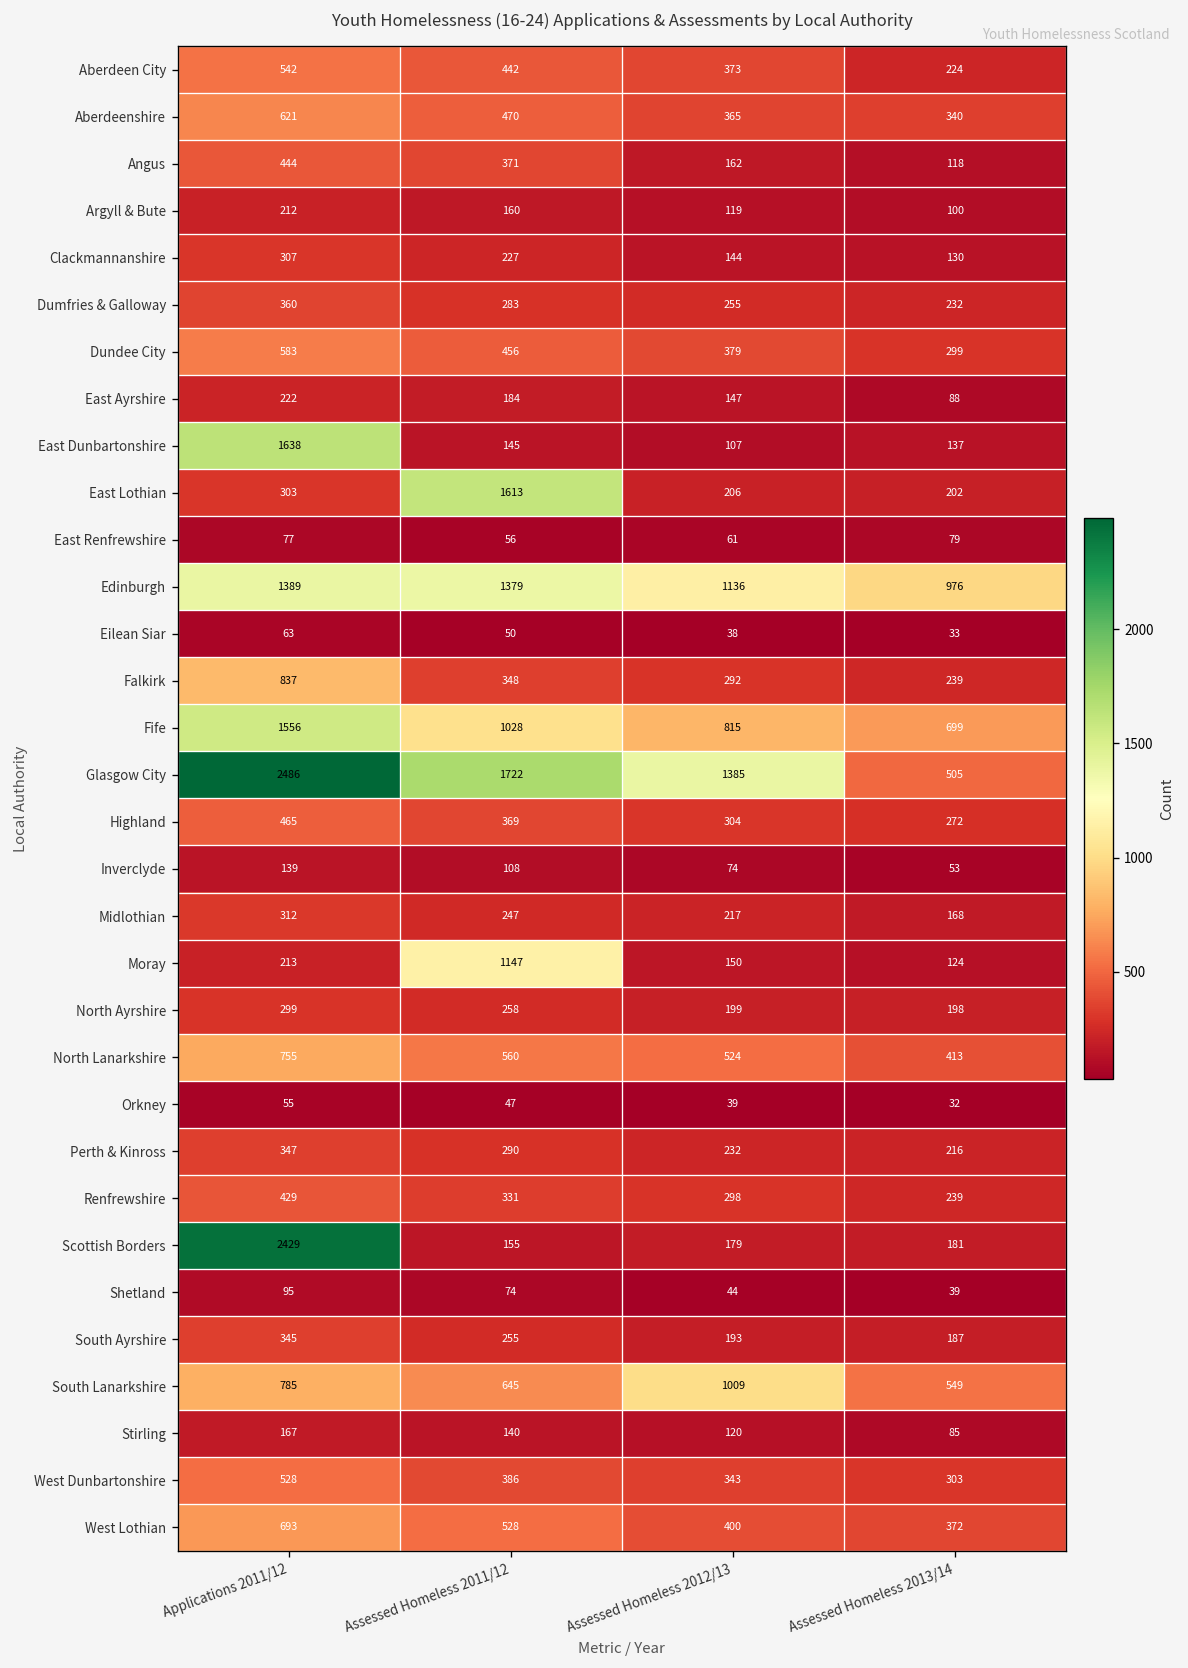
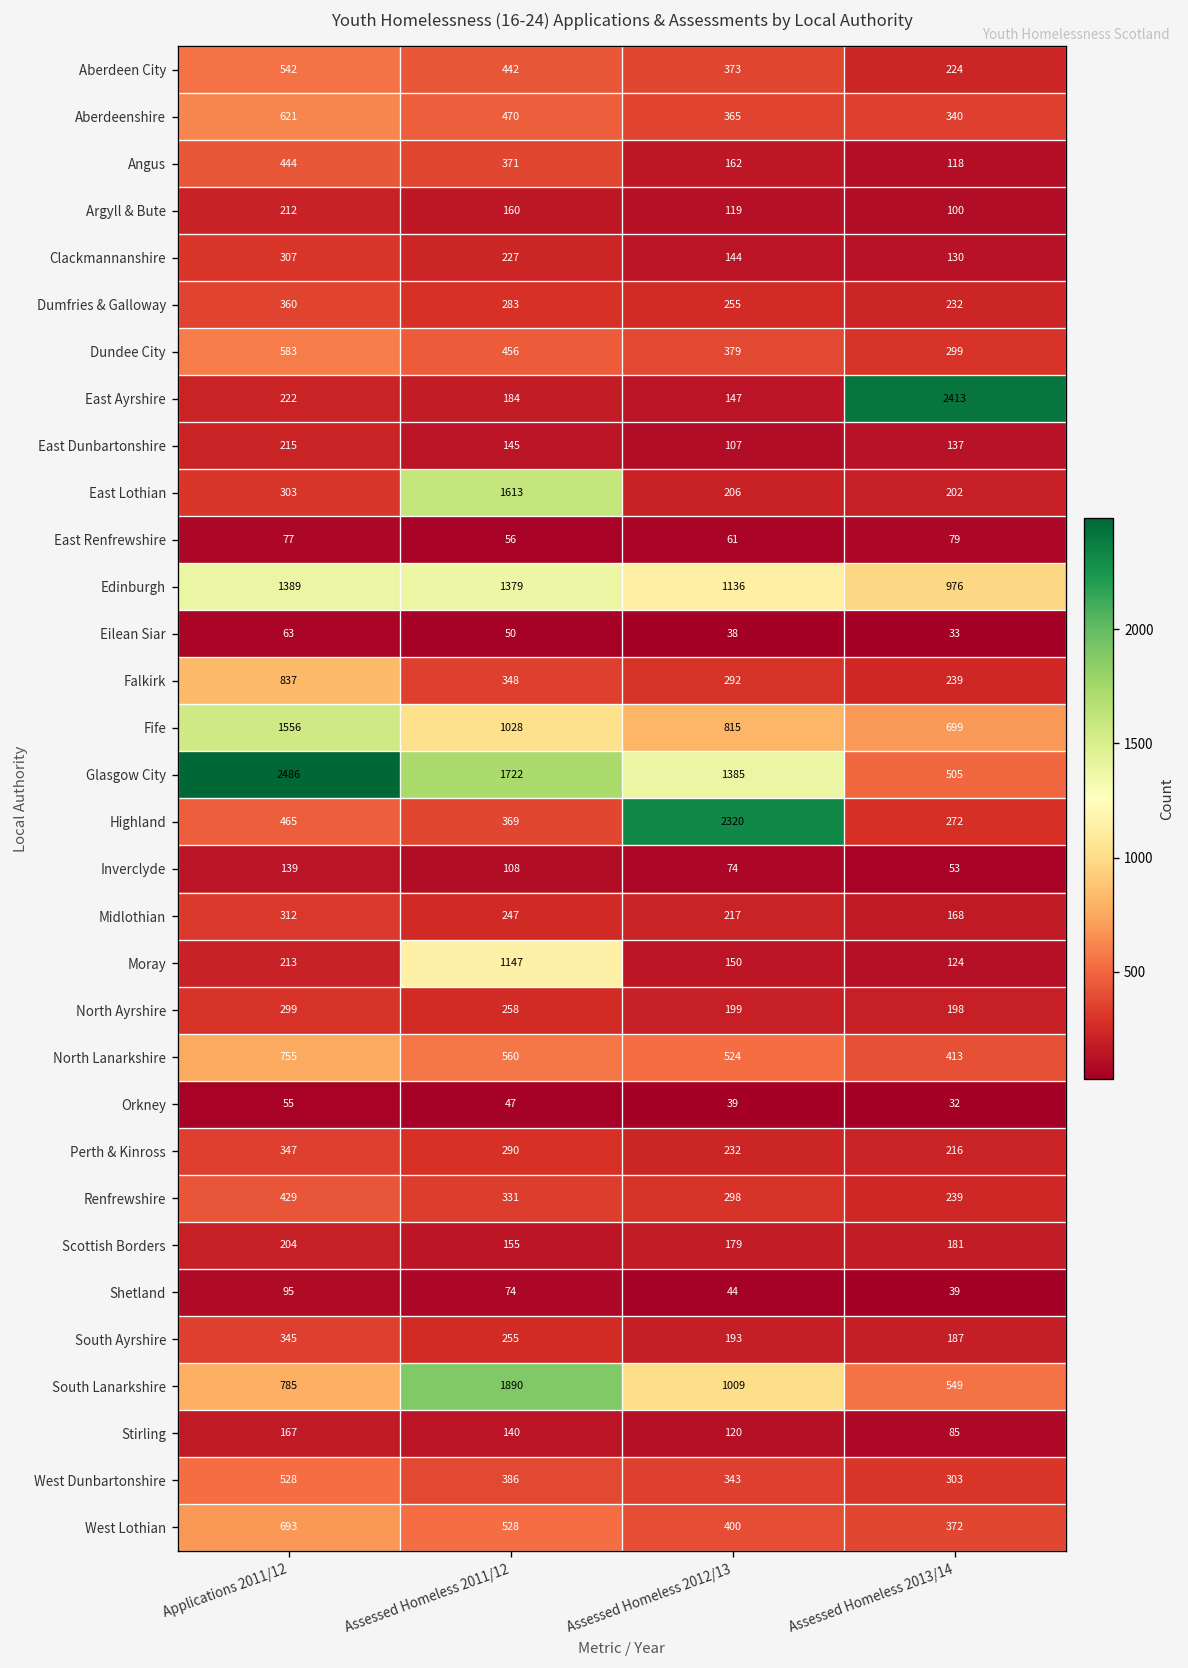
East Ayrshire, Assessed Homeless 2013/14: 88 -> 2413
East Dunbartonshire, Applications 2011/12: 1638 -> 215
Highland, Assessed Homeless 2012/13: 304 -> 2320
Scottish Borders, Applications 2011/12: 2429 -> 204
South Lanarkshire, Assessed Homeless 2011/12: 645 -> 1890
